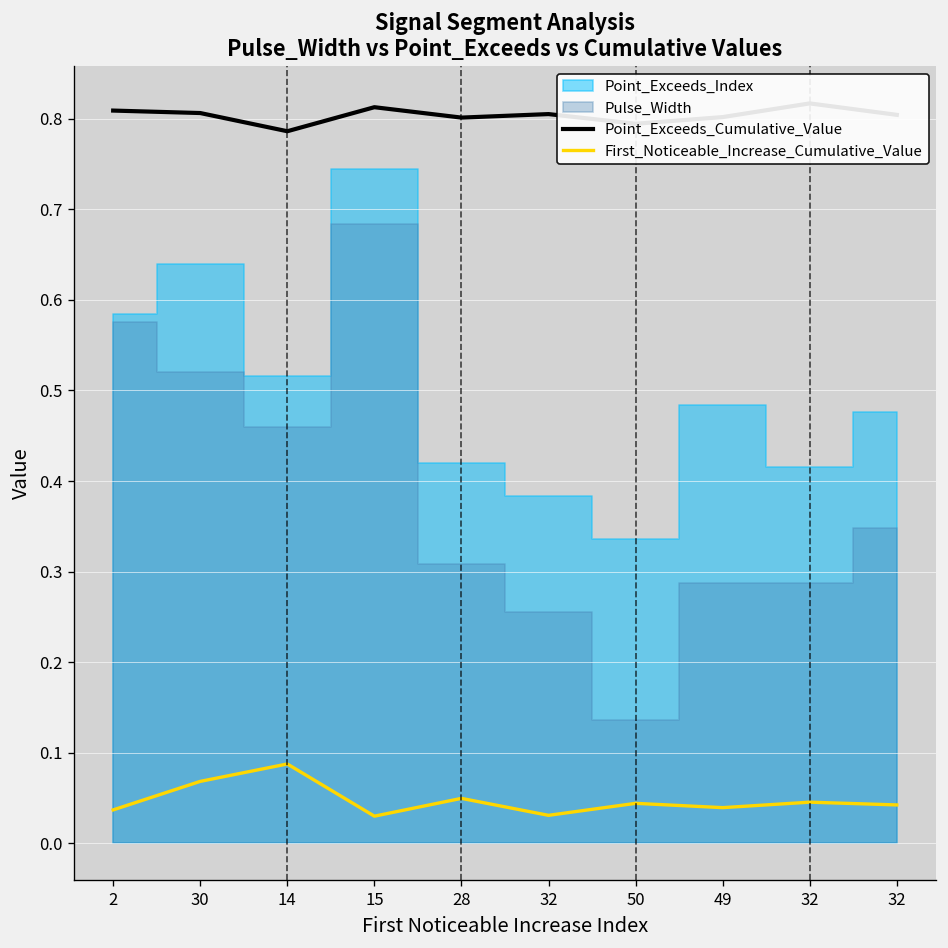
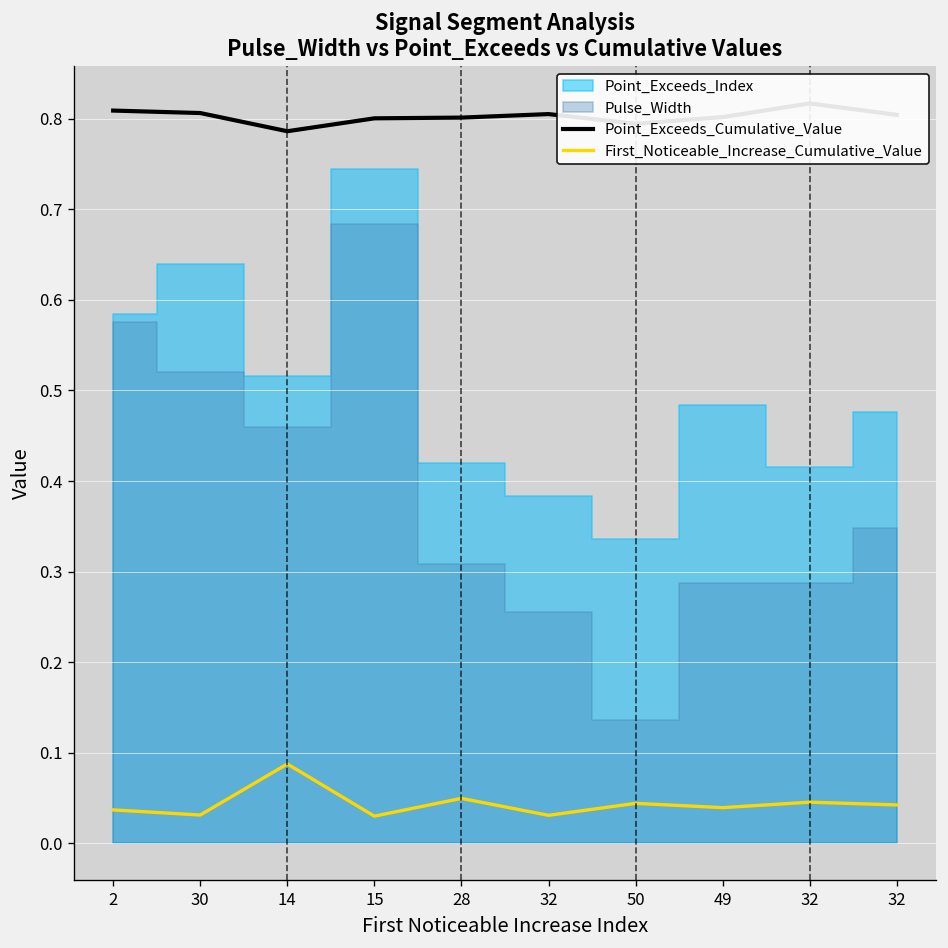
First_Noticeable_Increase_Cumulative_Value, 30: 0.07 -> 0.03
Point_Exceeds_Cumulative_Value, 15: 0.81 -> 0.80
